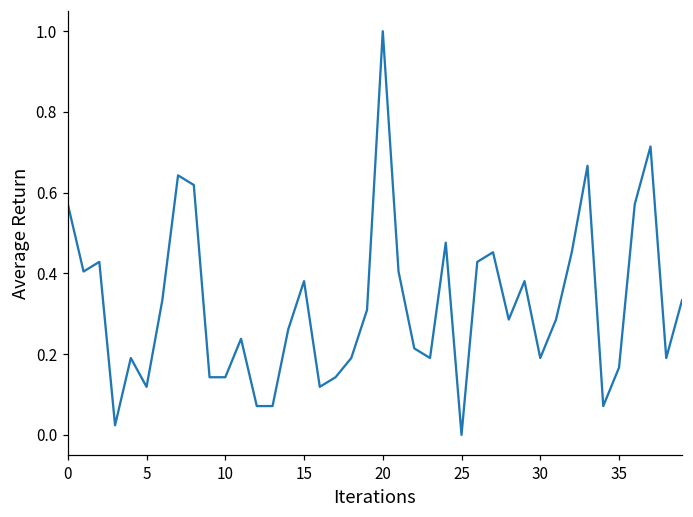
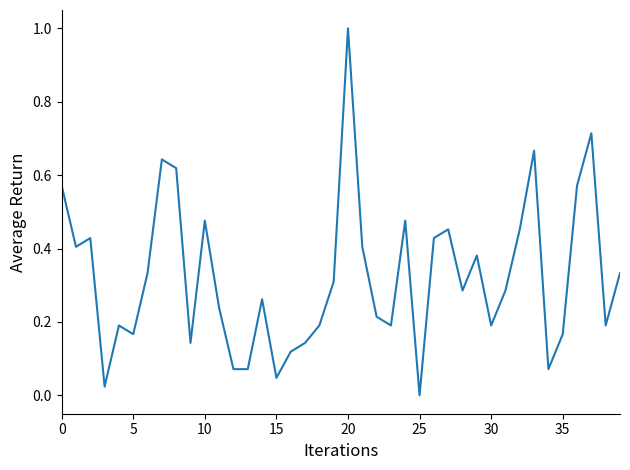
5: 0.12 -> 0.17
10: 0.14 -> 0.48
15: 0.38 -> 0.05
